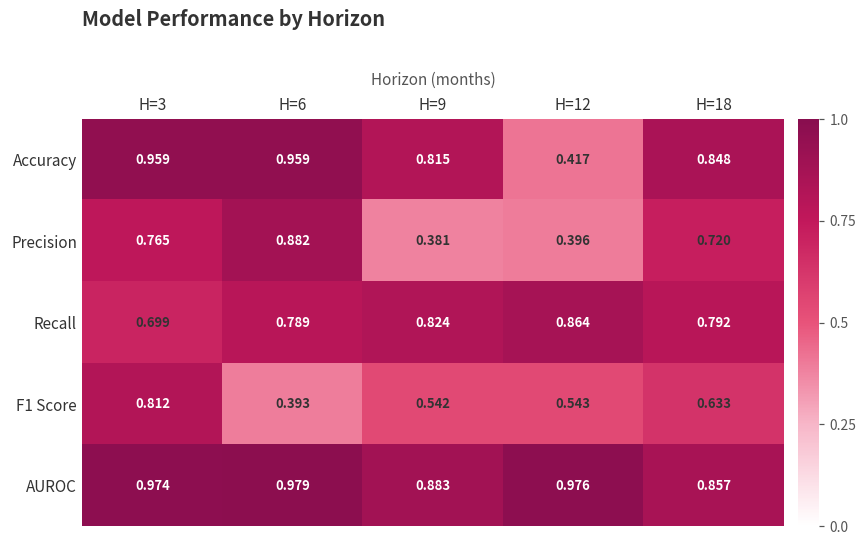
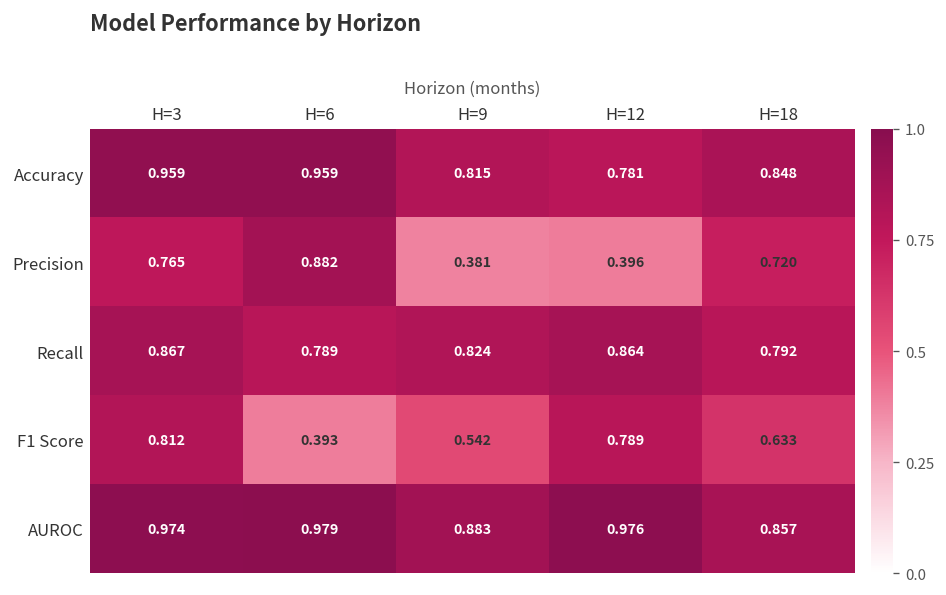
Accuracy, H=12: 0.417 -> 0.781
Recall, H=3: 0.699 -> 0.867
F1 Score, H=12: 0.543 -> 0.789
